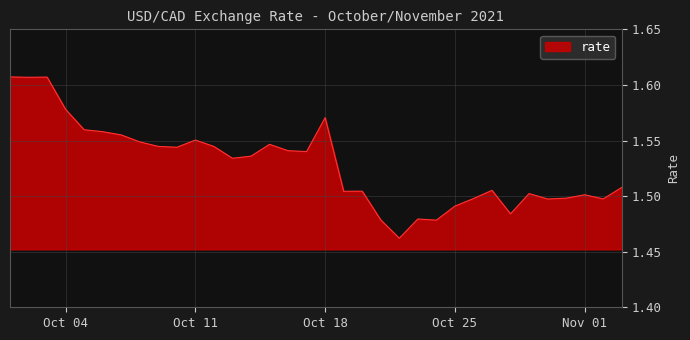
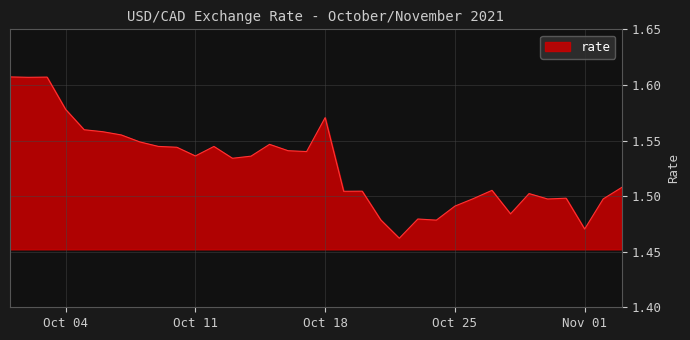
Oct 11: 1.550 -> 1.536
Nov 01: 1.501 -> 1.470
